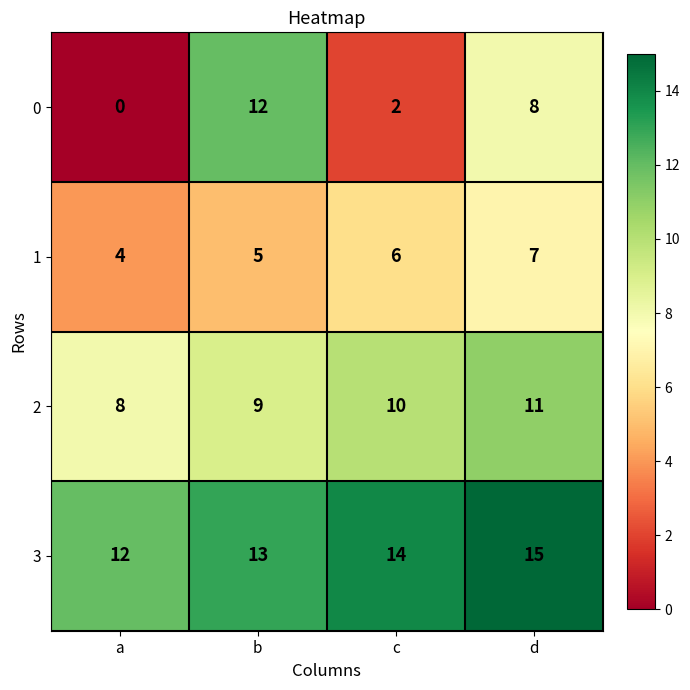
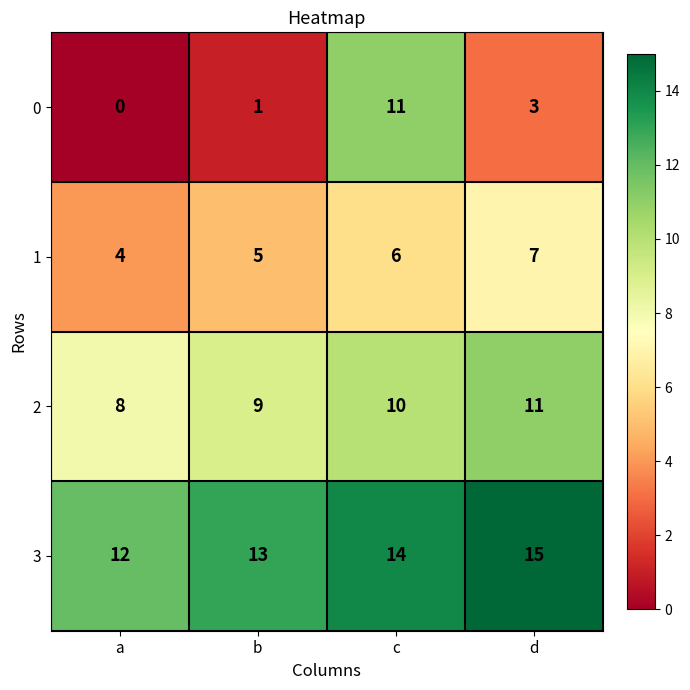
0, b: 12 -> 1
0, c: 2 -> 11
0, d: 8 -> 3
